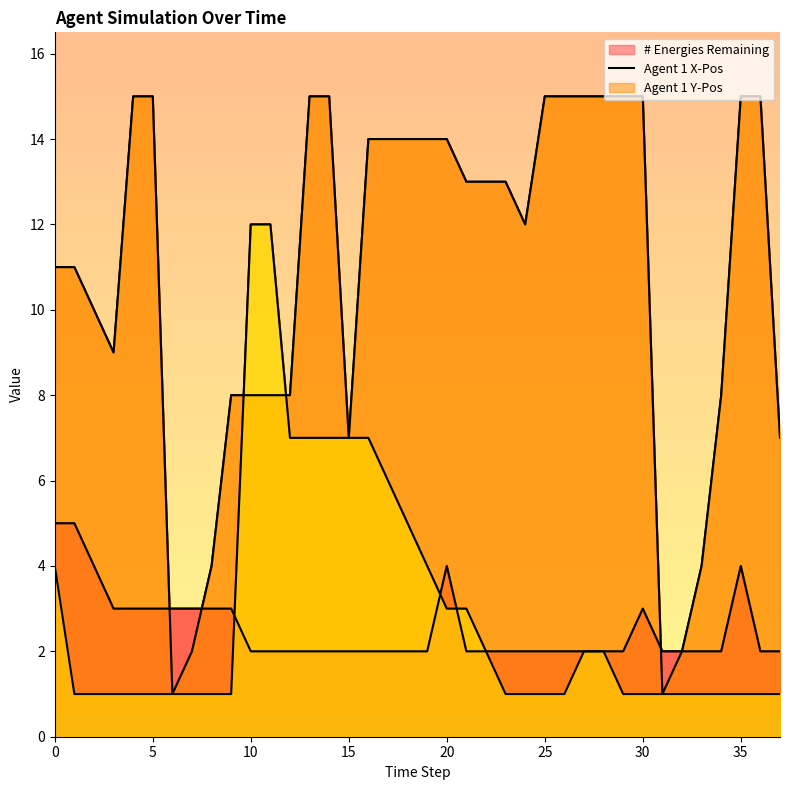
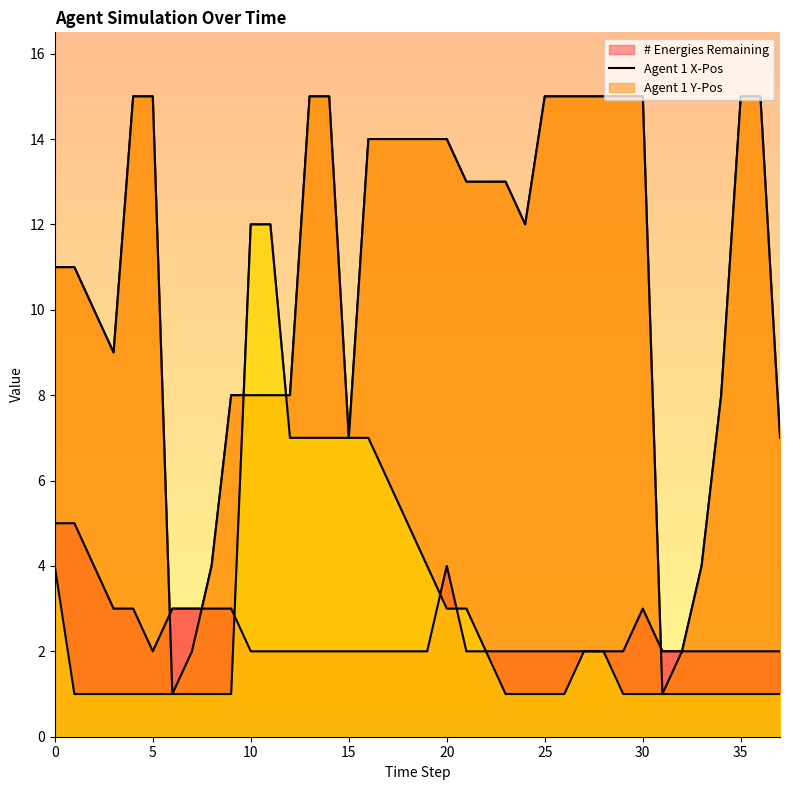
# Energies Remaining, 5: 3 -> 2
# Energies Remaining, 35: 4 -> 2
